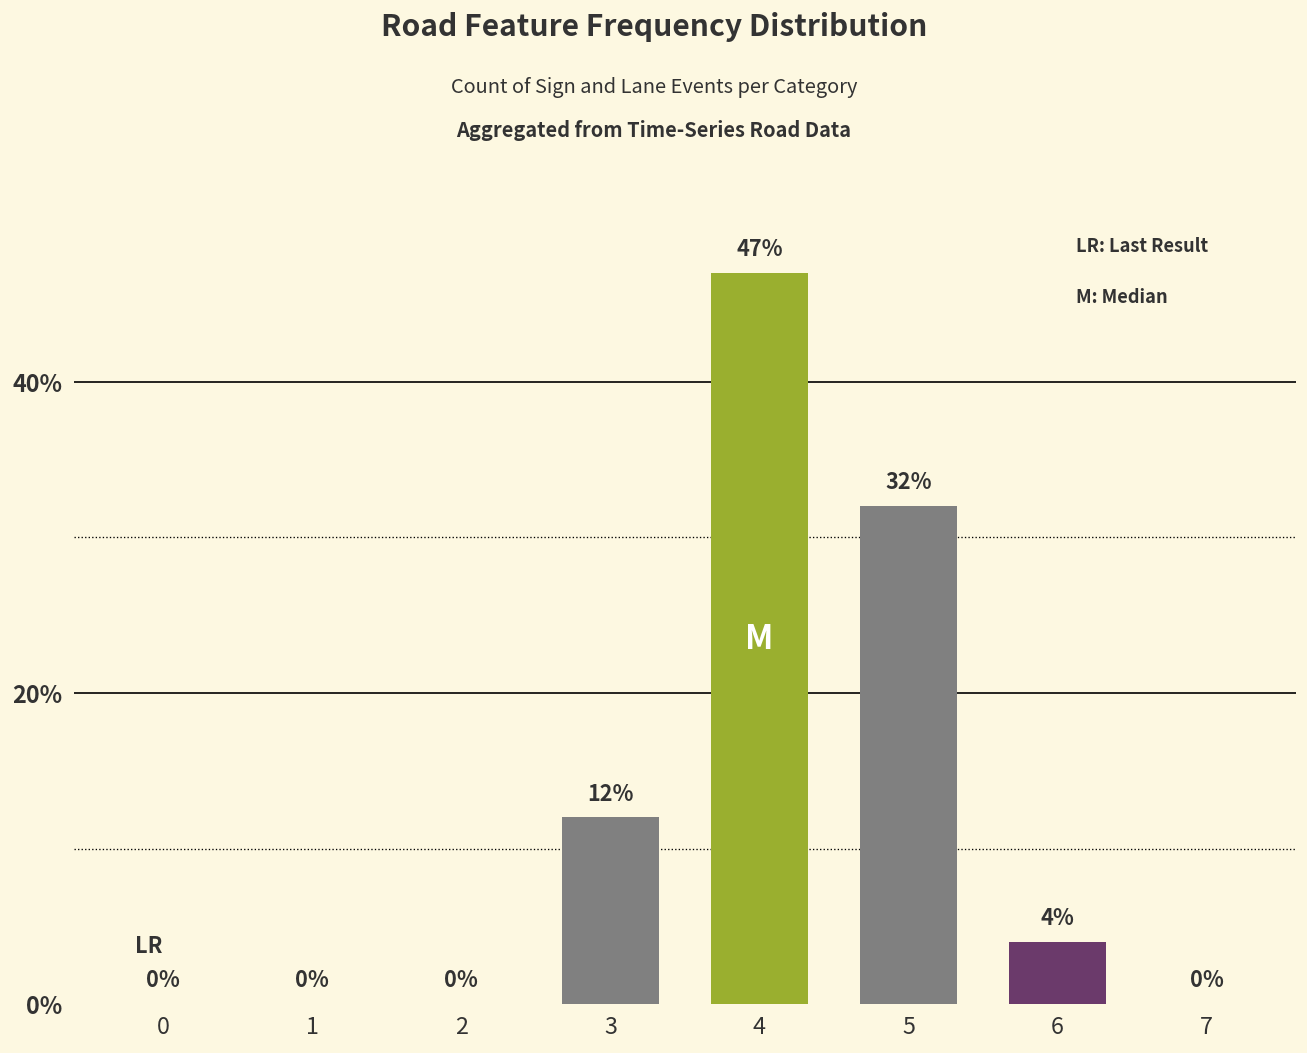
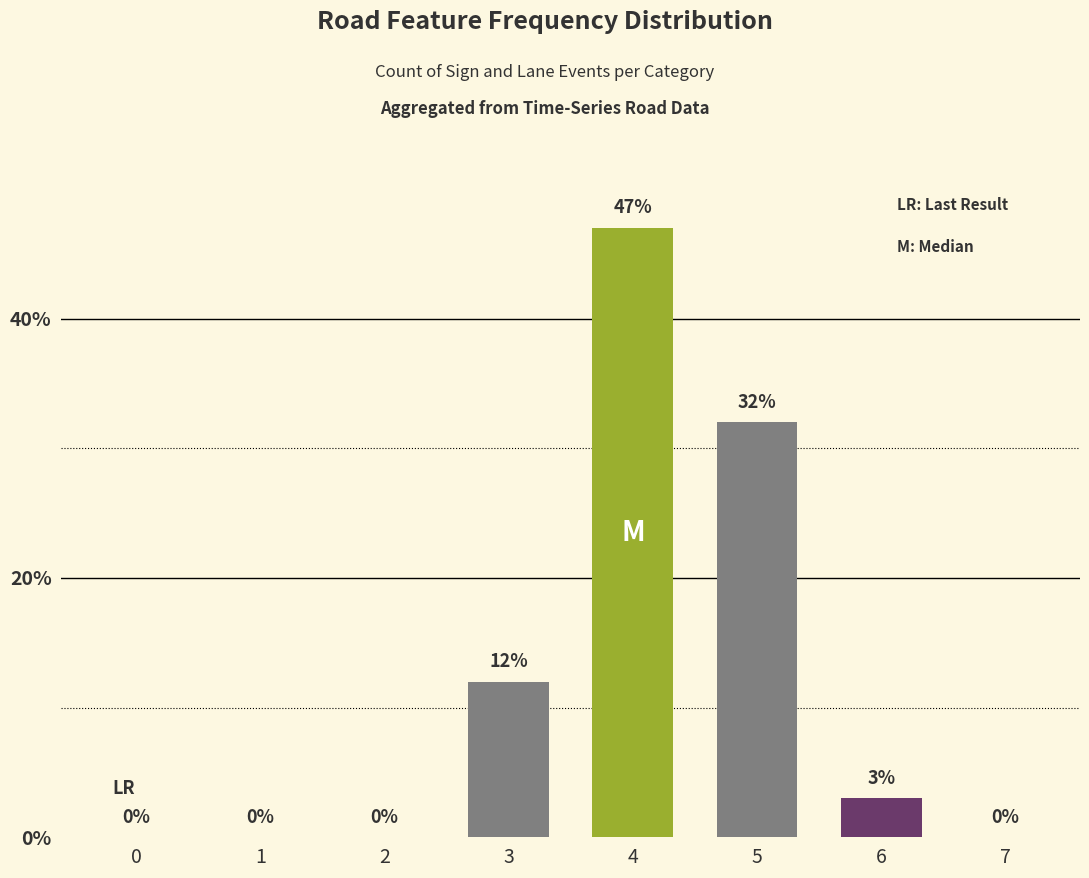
6: 4% -> 3%
